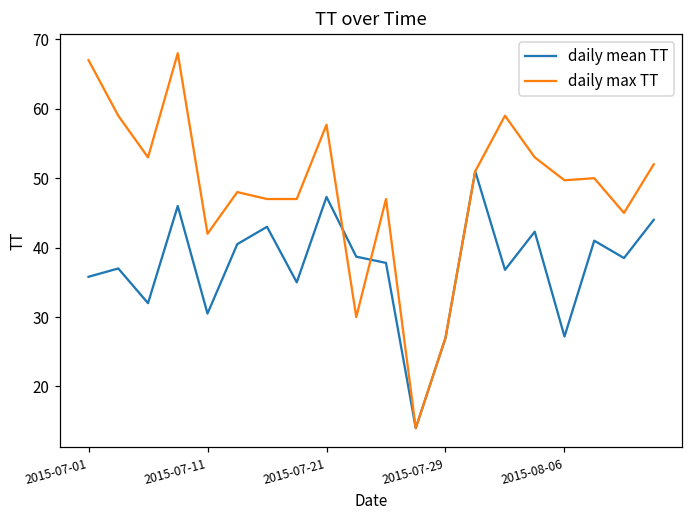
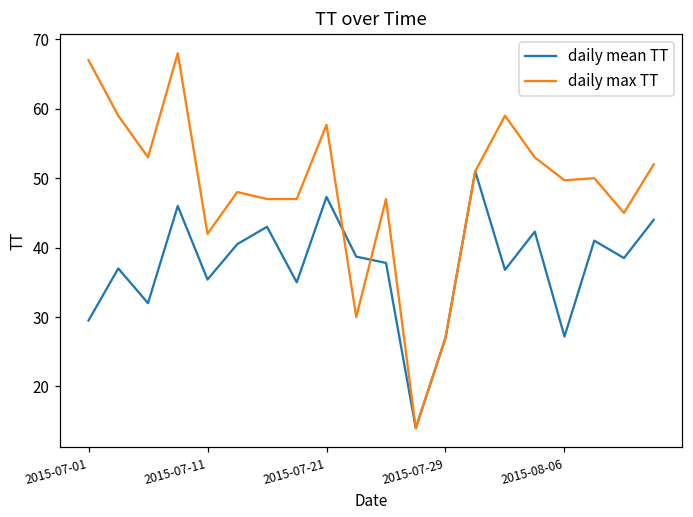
daily mean TT, 2015-07-01: 36 -> 30
daily mean TT, 2015-07-11: 31 -> 35
